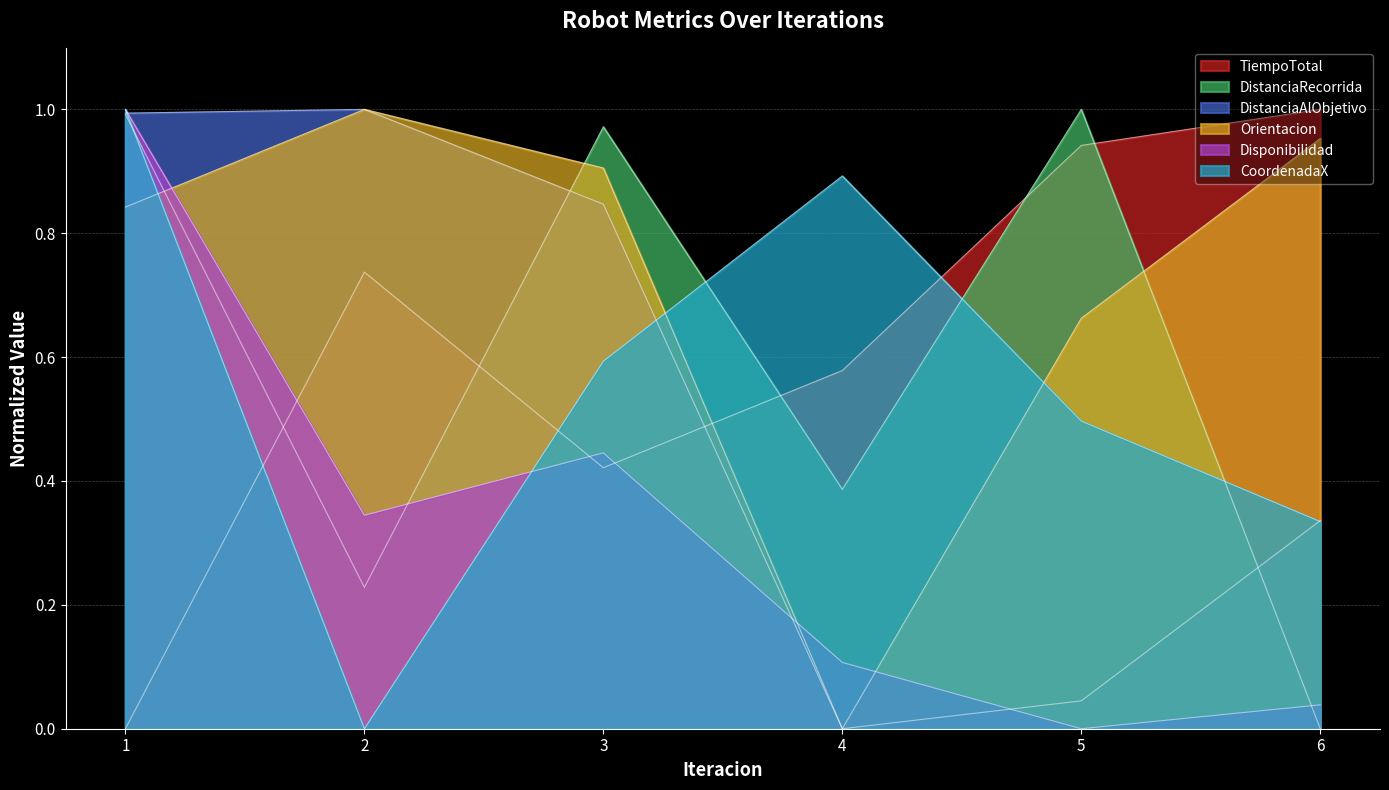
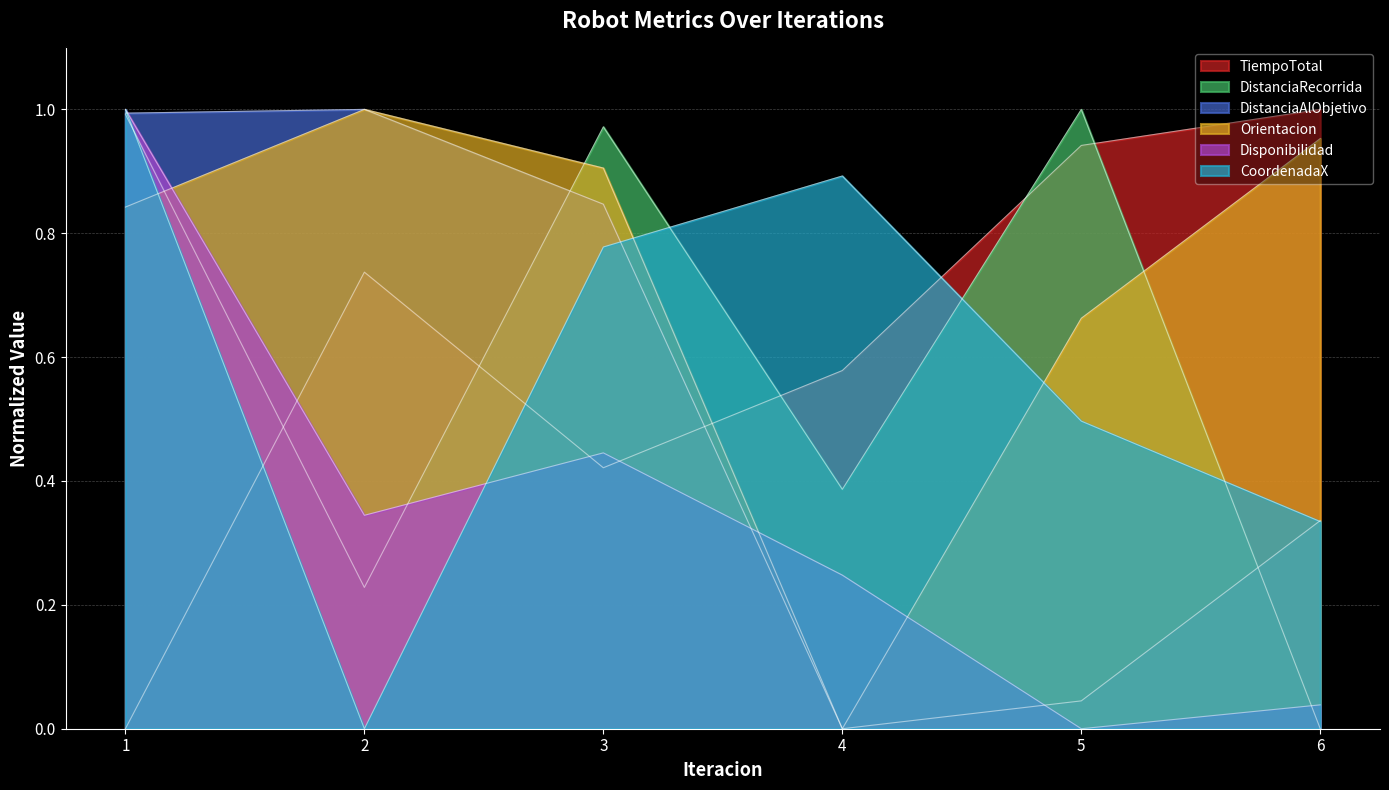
CoordenadaX, 3: 0.59 -> 0.78
Disponibilidad, 4: 0.11 -> 0.25
